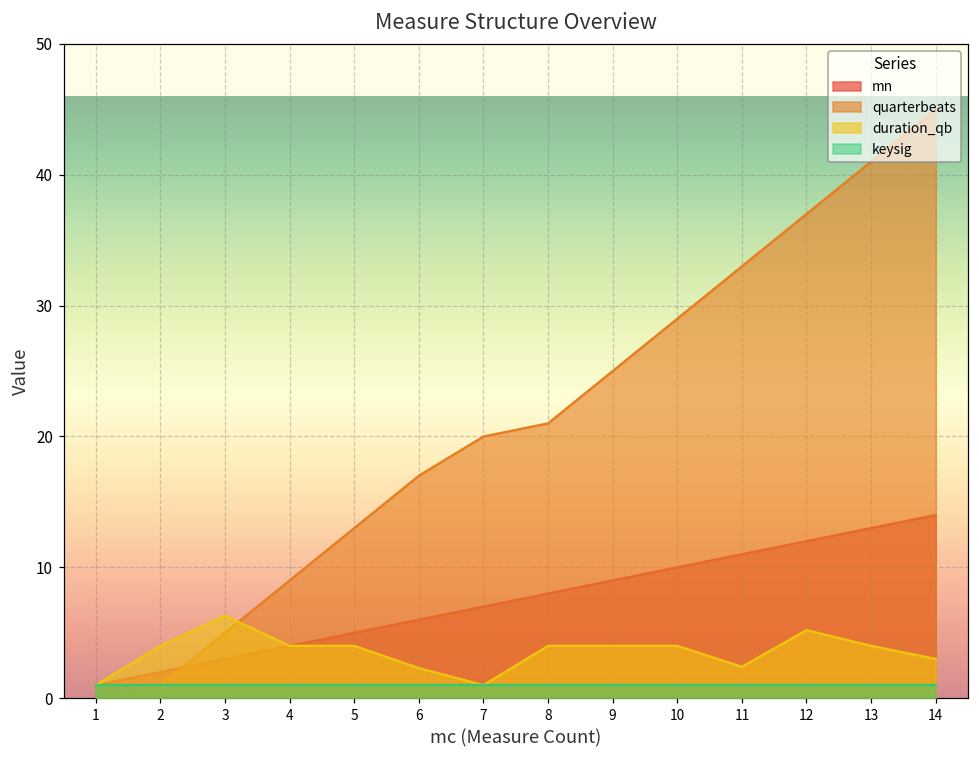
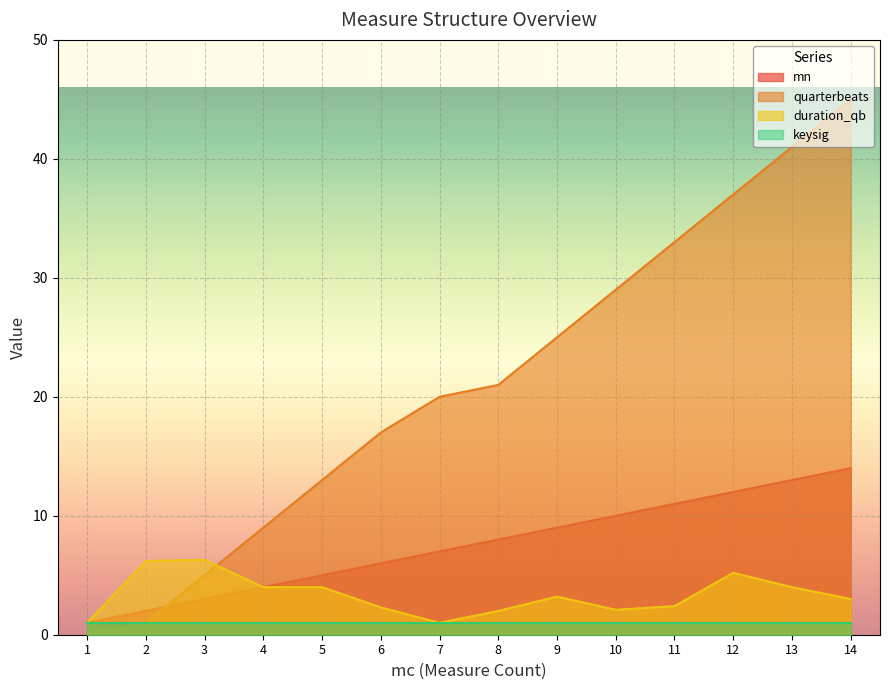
duration_qb, 2: 4.0 -> 6.2
duration_qb, 8: 4 -> 2
duration_qb, 9: 4.0 -> 3.2
duration_qb, 10: 4.0 -> 2.1
